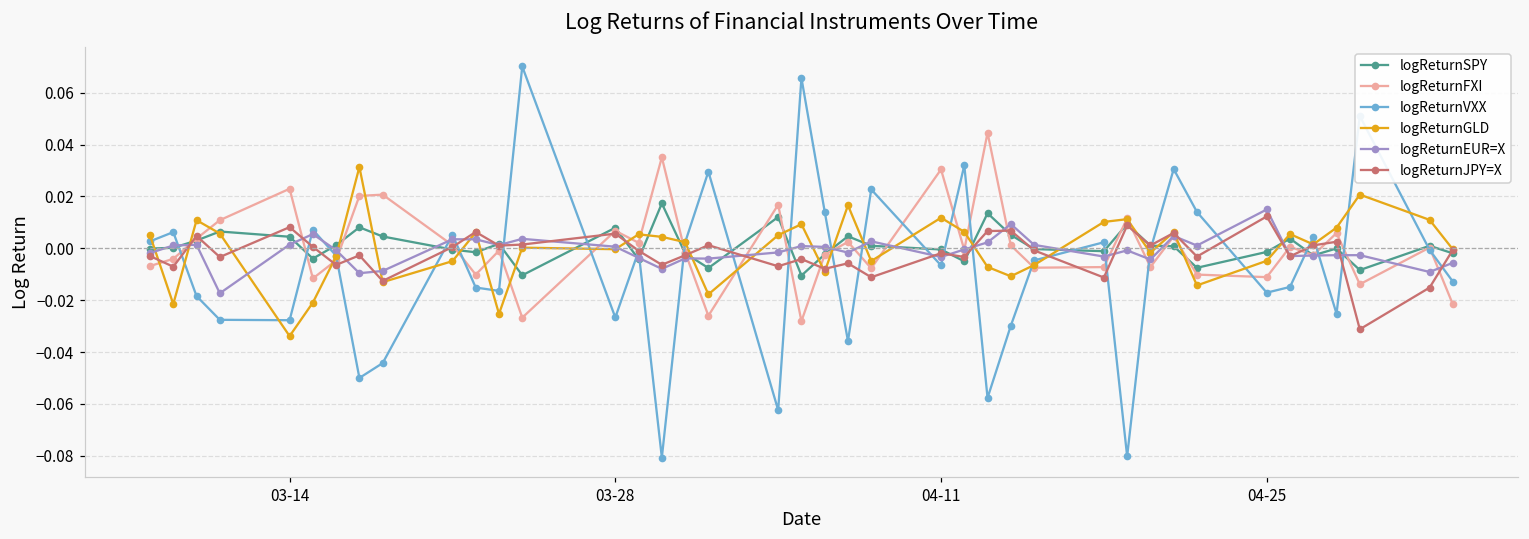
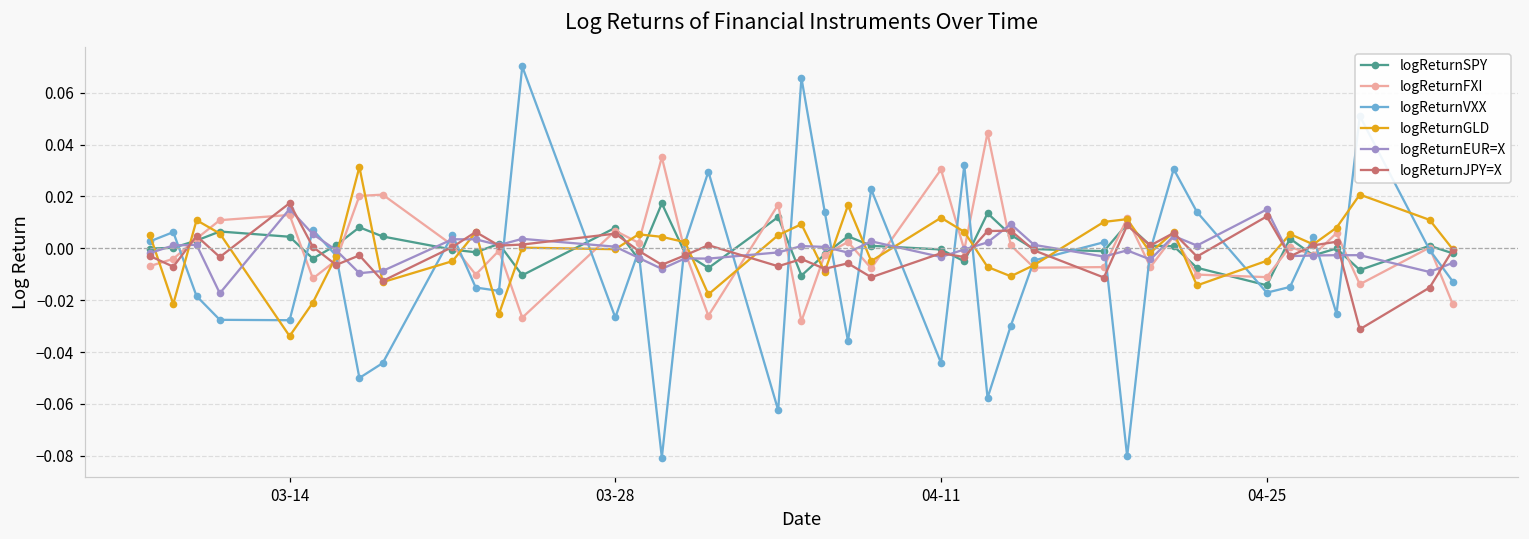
logReturnFXI, 03-14: 0.023 -> 0.013
logReturnEUR=X, 03-14: 0.001 -> 0.015
logReturnJPY=X, 03-14: 0.008 -> 0.017
logReturnVXX, 04-11: -0.007 -> -0.044
logReturnSPY, 04-25: -0.001 -> -0.014
